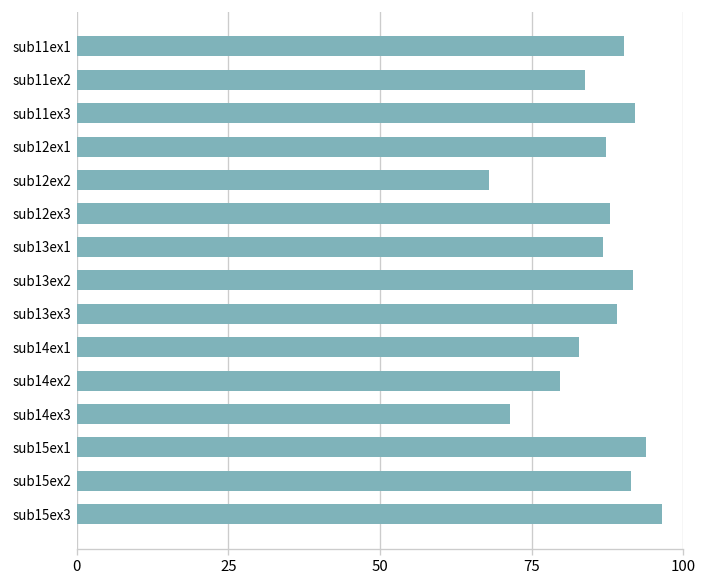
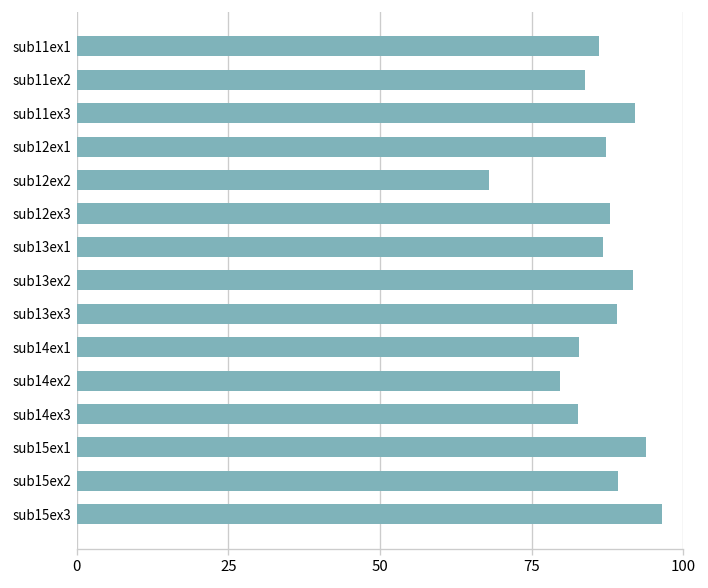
sub11ex1: 90 -> 86
sub14ex3: 71 -> 83
sub15ex2: 91 -> 89
